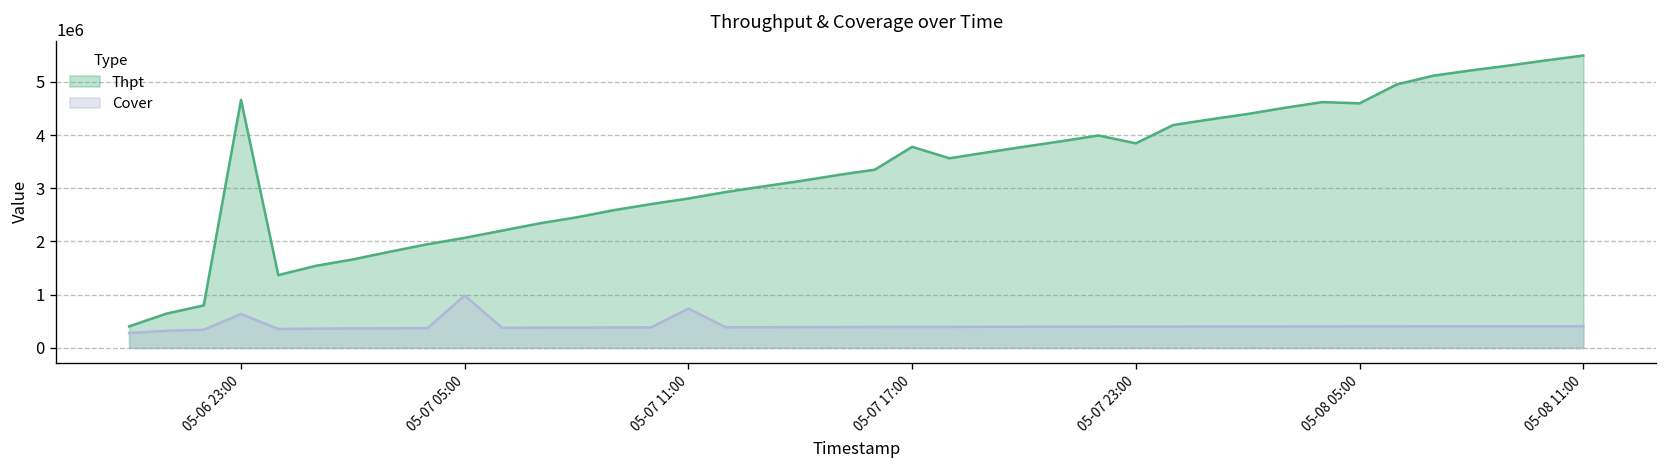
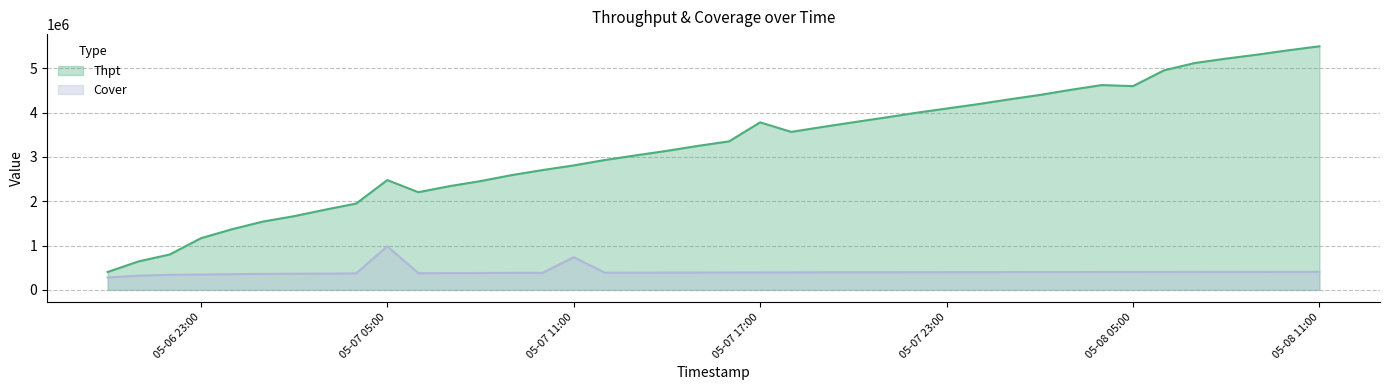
Thpt, 05-06 23:00: 4700000 -> 1200000
Cover, 05-06 23:00: 600000 -> 300000
Thpt, 05-07 05:00: 2100000 -> 2500000
Thpt, 05-07 23:00: 3800000 -> 4100000
